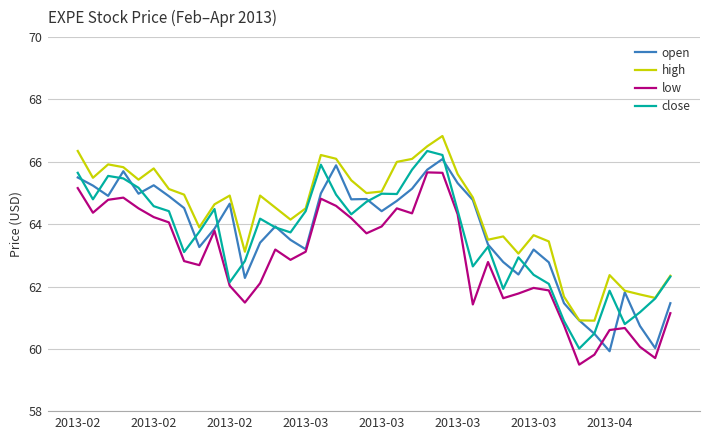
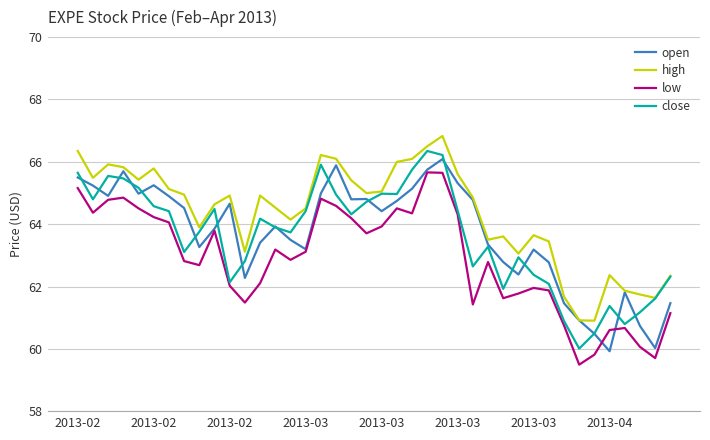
close, 2013-04: 61.9 -> 61.4
